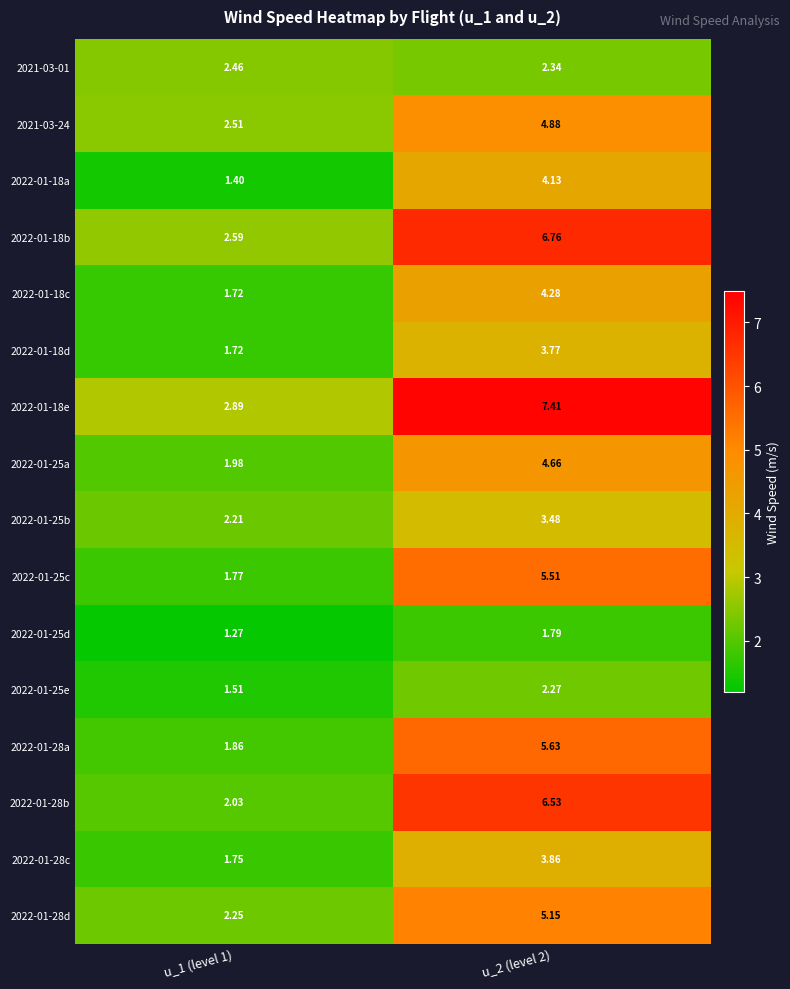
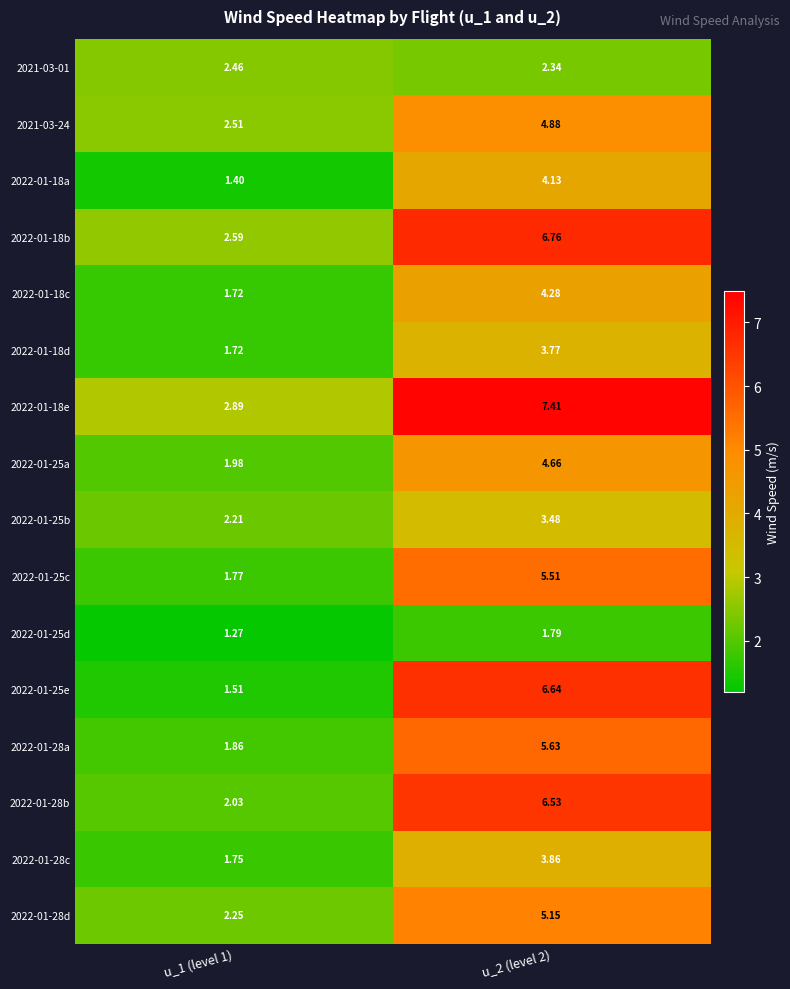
2022-01-25e, u_2 (level 2): 2.27 -> 6.64
